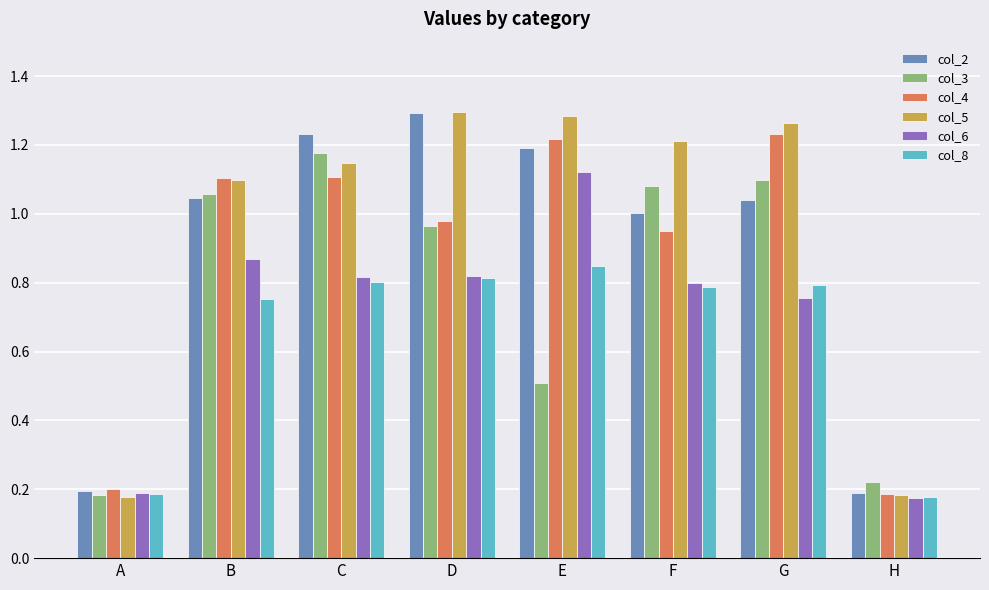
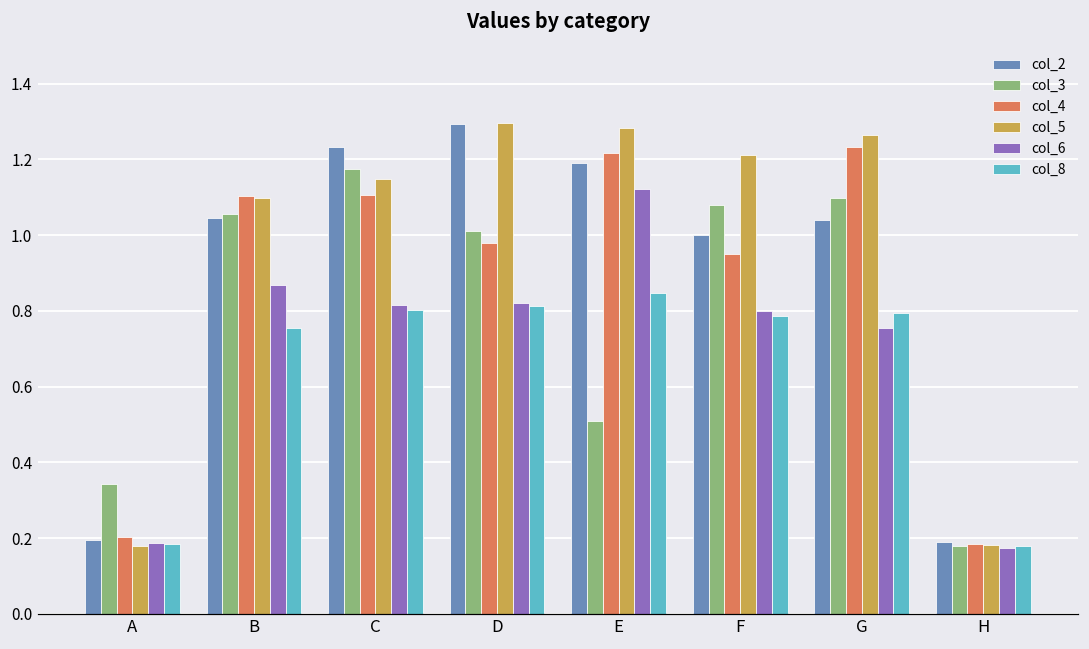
col_3, A: 0.18 -> 0.34
col_3, D: 0.97 -> 1.01
col_3, H: 0.22 -> 0.18
